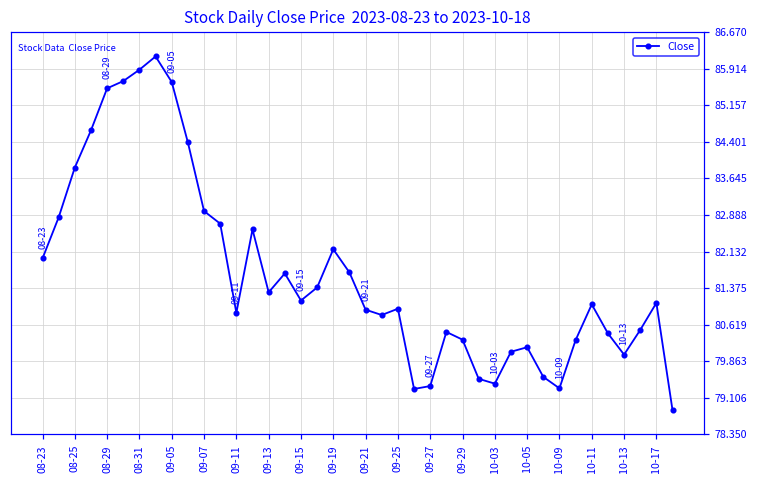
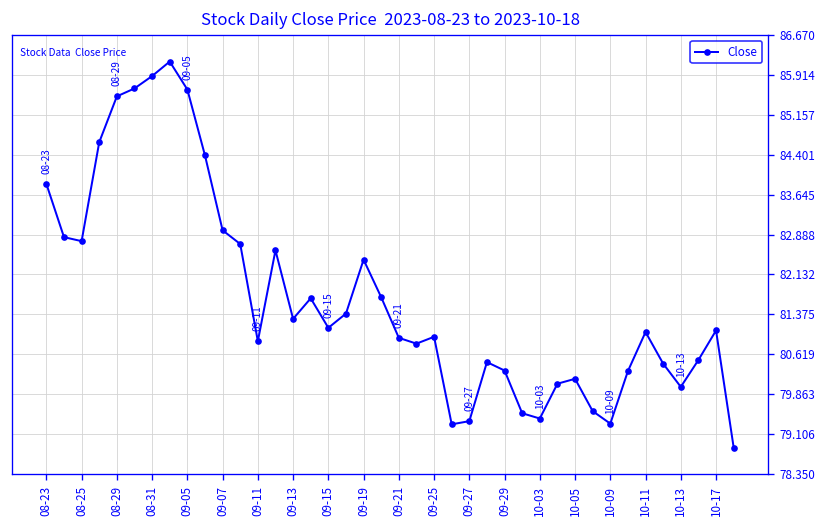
08-23: 82.0 -> 83.8
08-25: 83.9 -> 82.8
09-19: 82.2 -> 82.4
